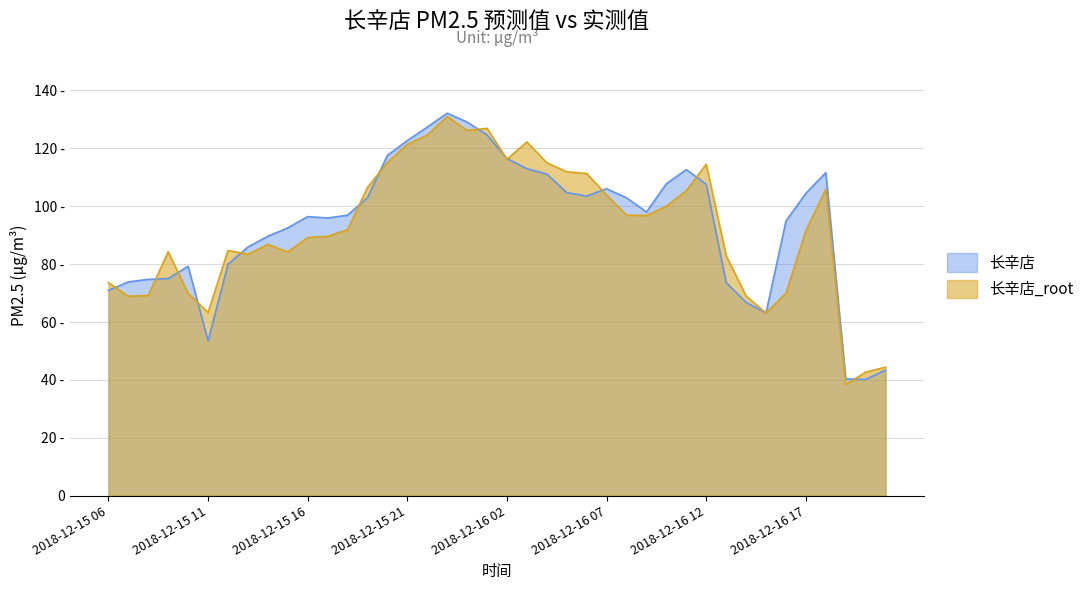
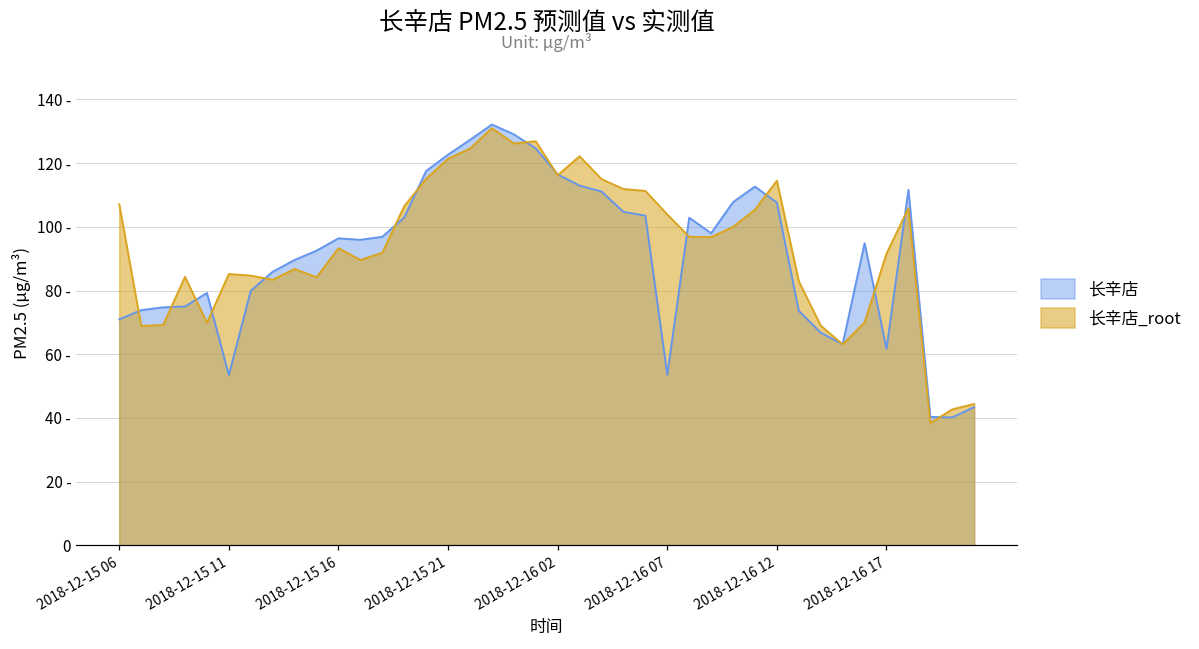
长辛店_root, 2018-12-15 06: 74 - -> 107 -
长辛店_root, 2018-12-15 11: 63 - -> 85 -
长辛店_root, 2018-12-15 16: 89 - -> 93 -
长辛店, 2018-12-16 07: 106 - -> 54 -
长辛店, 2018-12-16 17: 104 - -> 62 -
